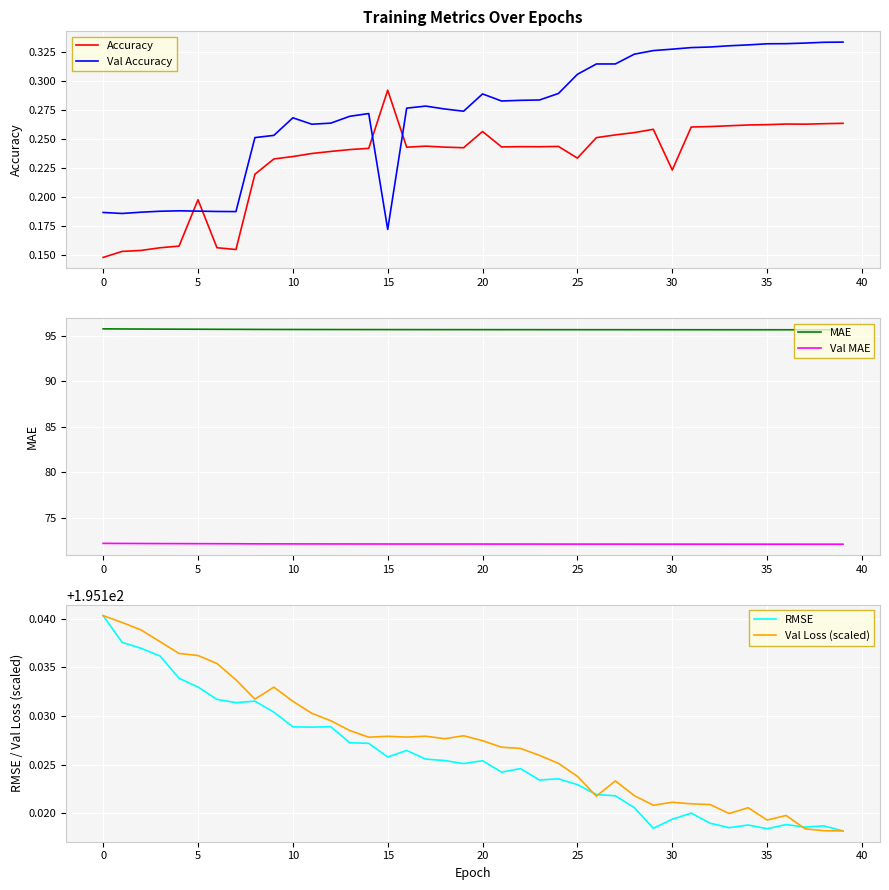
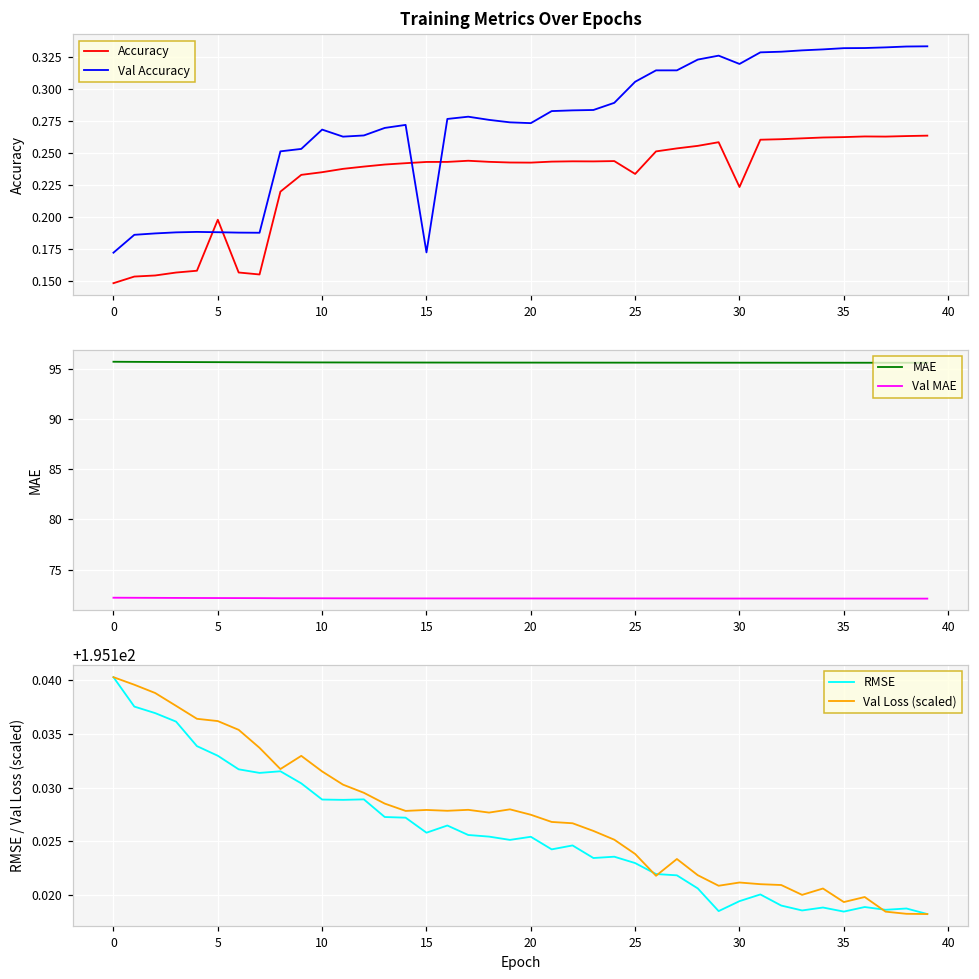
Training Metrics Over Epochs, Val Accuracy, 0: 0.187 -> 0.172
Training Metrics Over Epochs, Accuracy, 15: 0.292 -> 0.243
Training Metrics Over Epochs, Accuracy, 20: 0.257 -> 0.243
Training Metrics Over Epochs, Val Accuracy, 20: 0.289 -> 0.273
Training Metrics Over Epochs, Val Accuracy, 30: 0.328 -> 0.320
